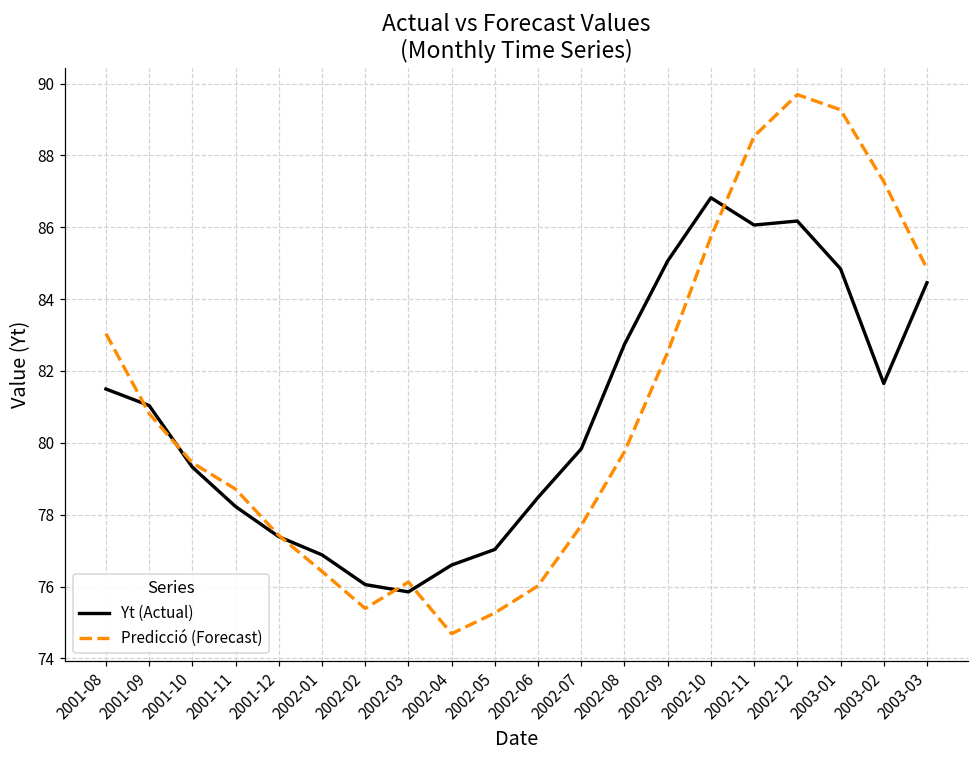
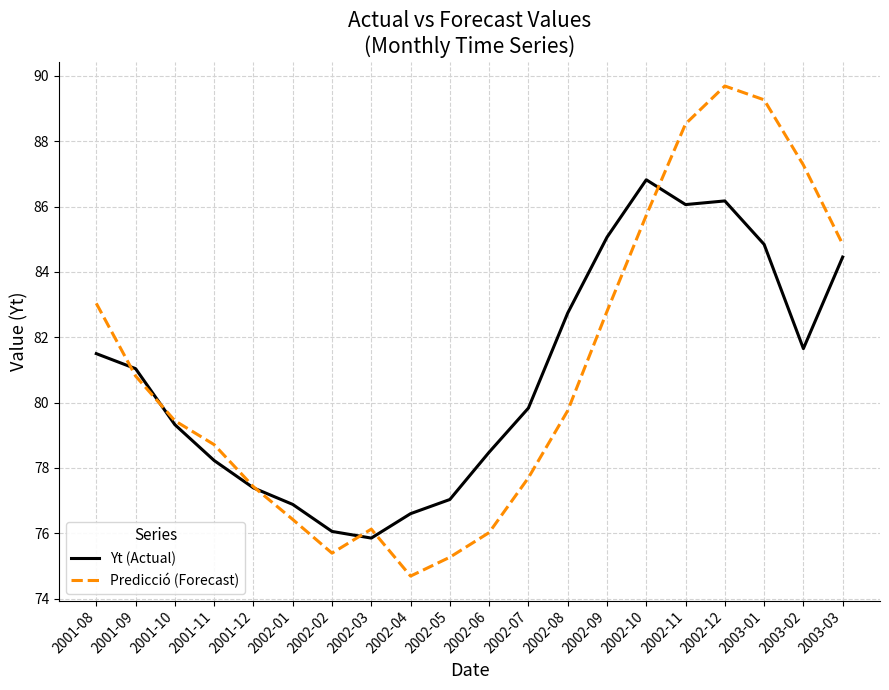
Predicció (Forecast), 2002-09: 82.5 -> 82.8
